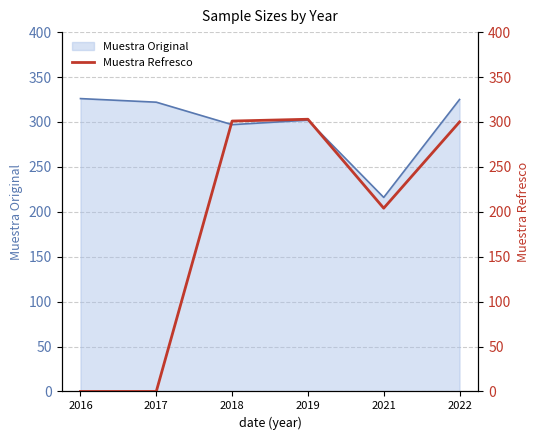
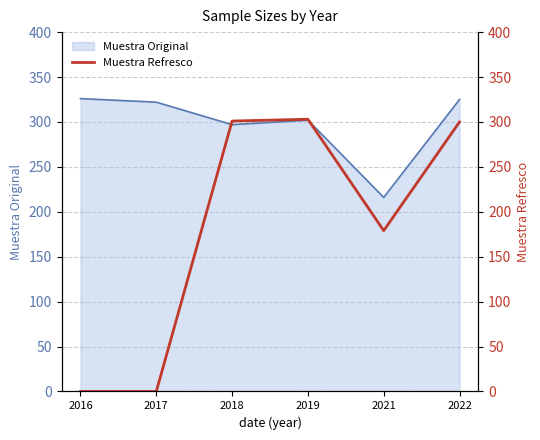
Muestra Refresco, 2021: 200 -> 180
